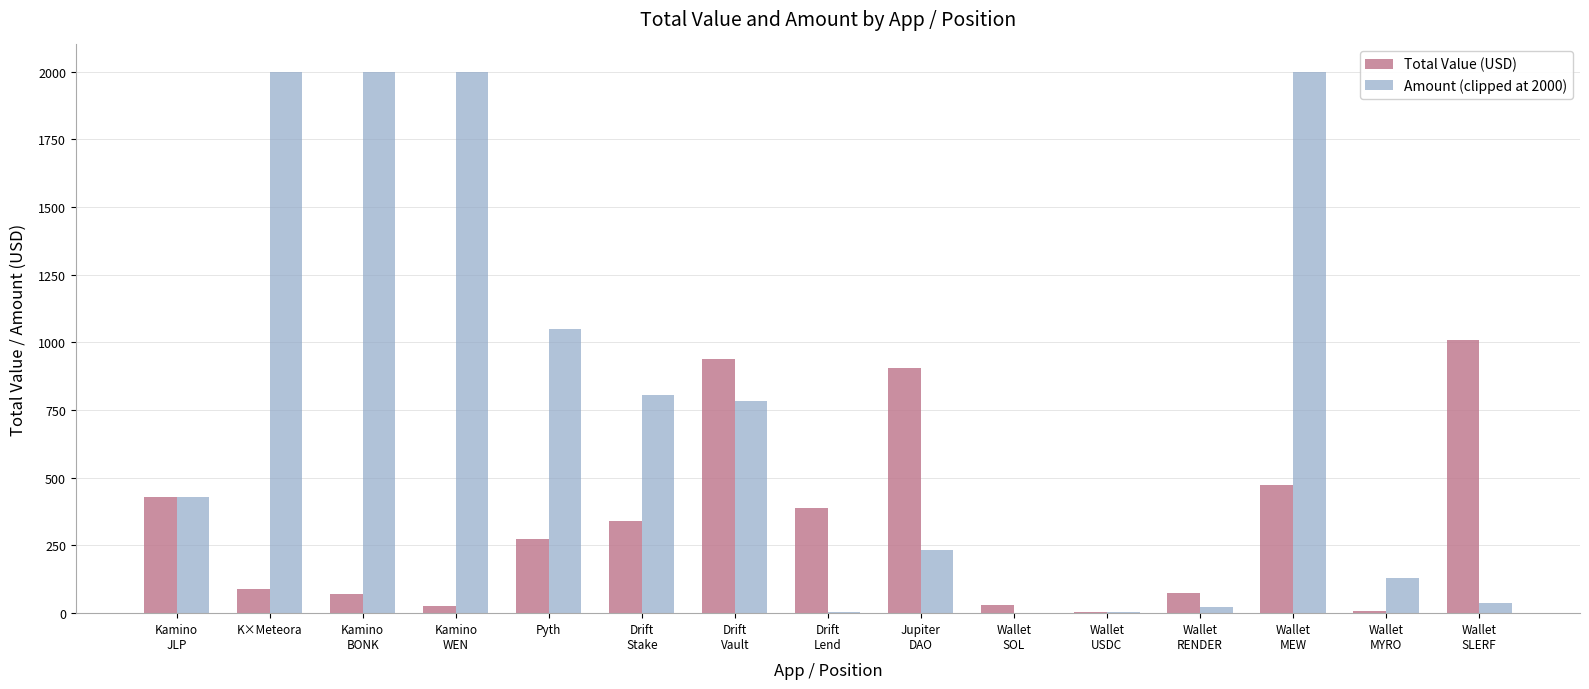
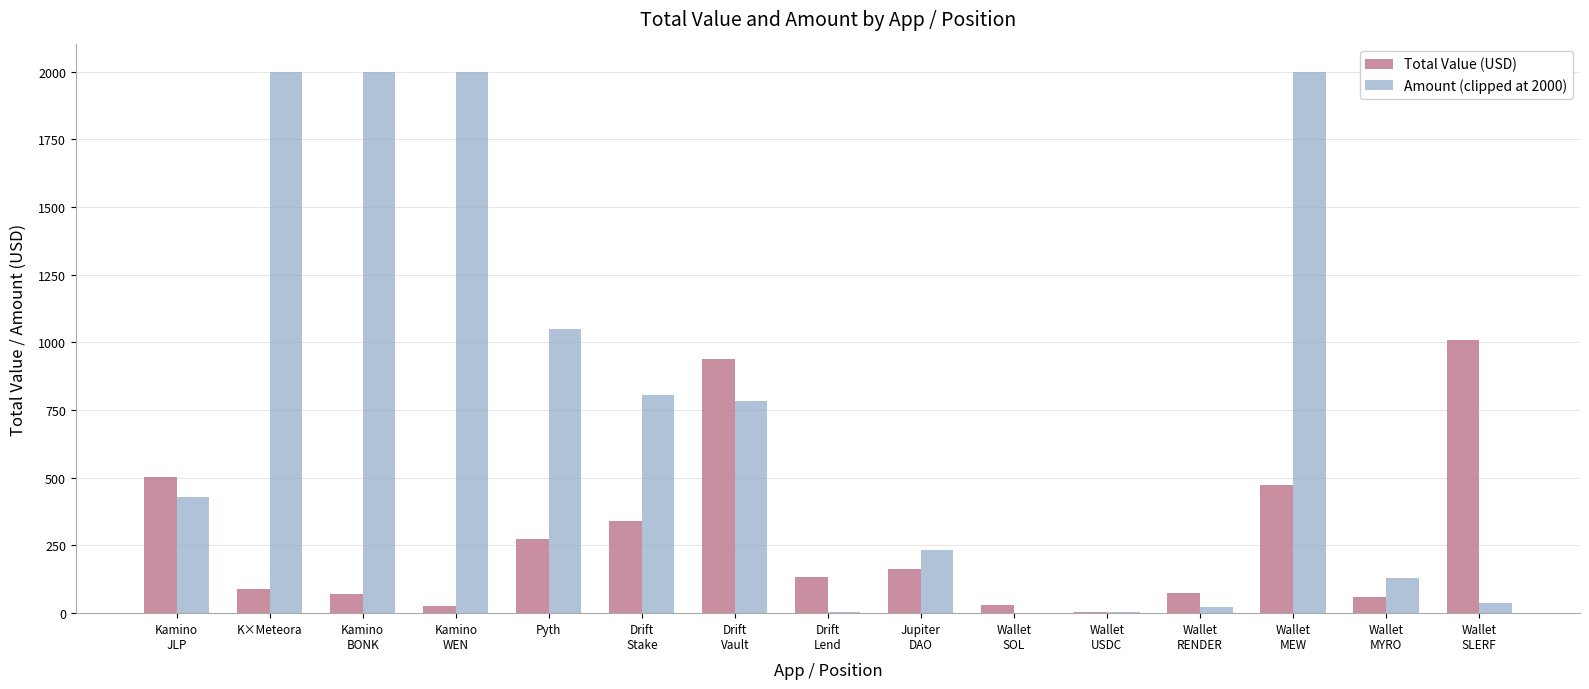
Total Value (USD), Kamino JLP: 430 -> 500
Total Value (USD), Drift Lend: 390 -> 130
Total Value (USD), Jupiter DAO: 910 -> 160
Total Value (USD), Wallet MYRO: 10 -> 60
